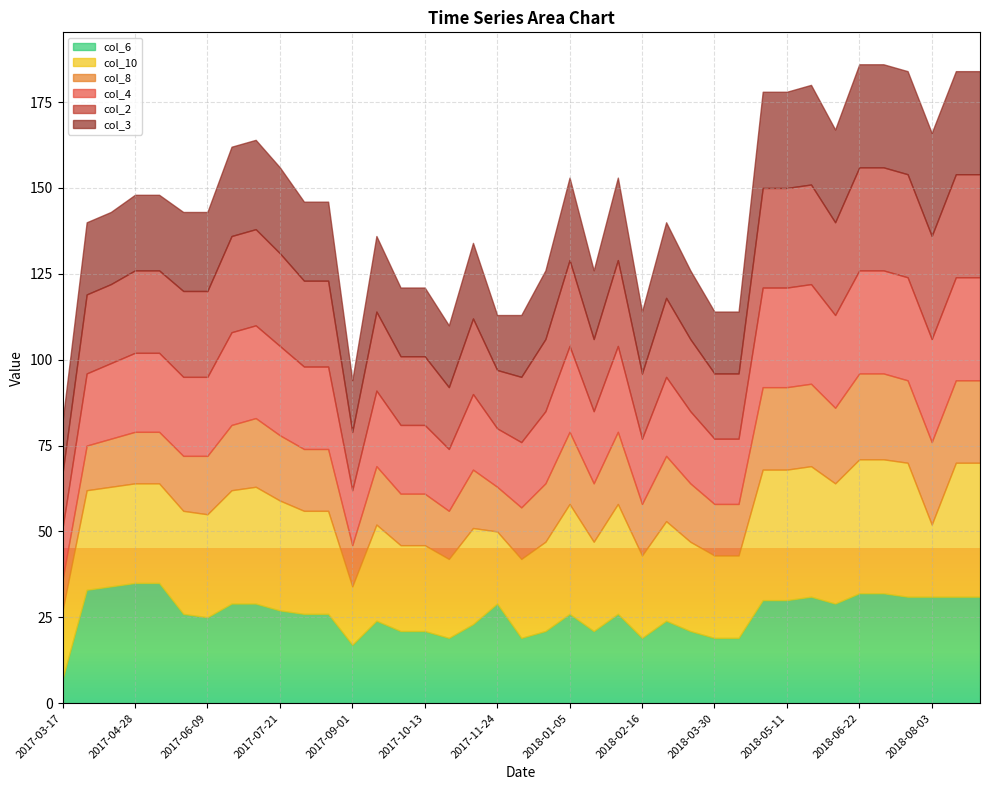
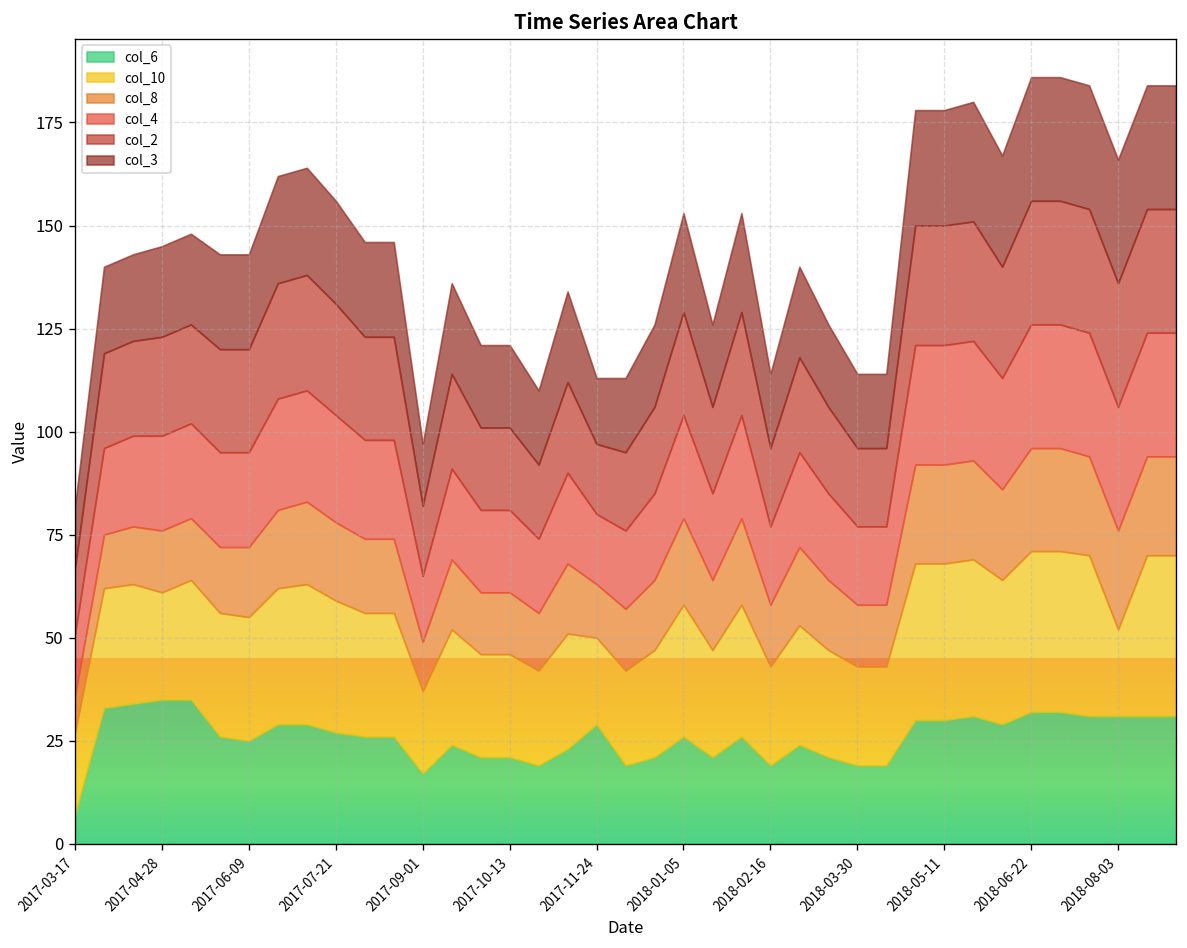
col_10, 2017-04-28: 29 -> 26
col_10, 2017-09-01: 17 -> 20
